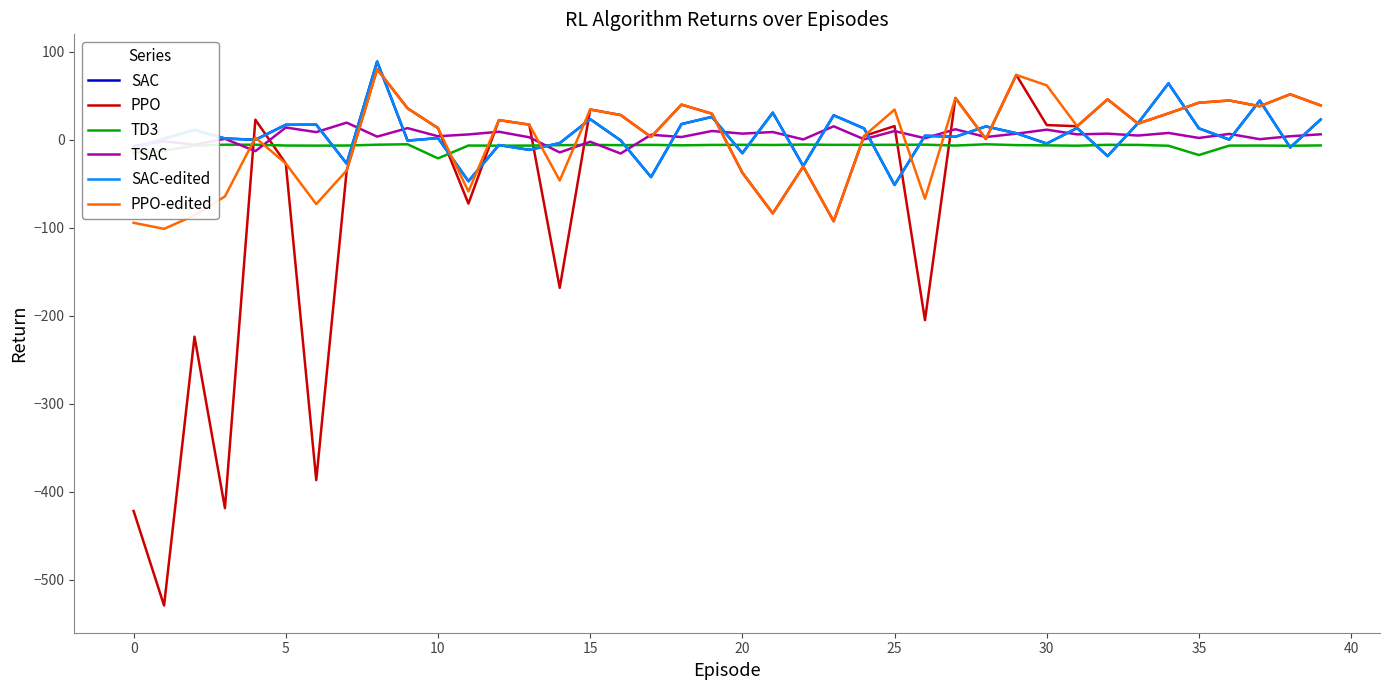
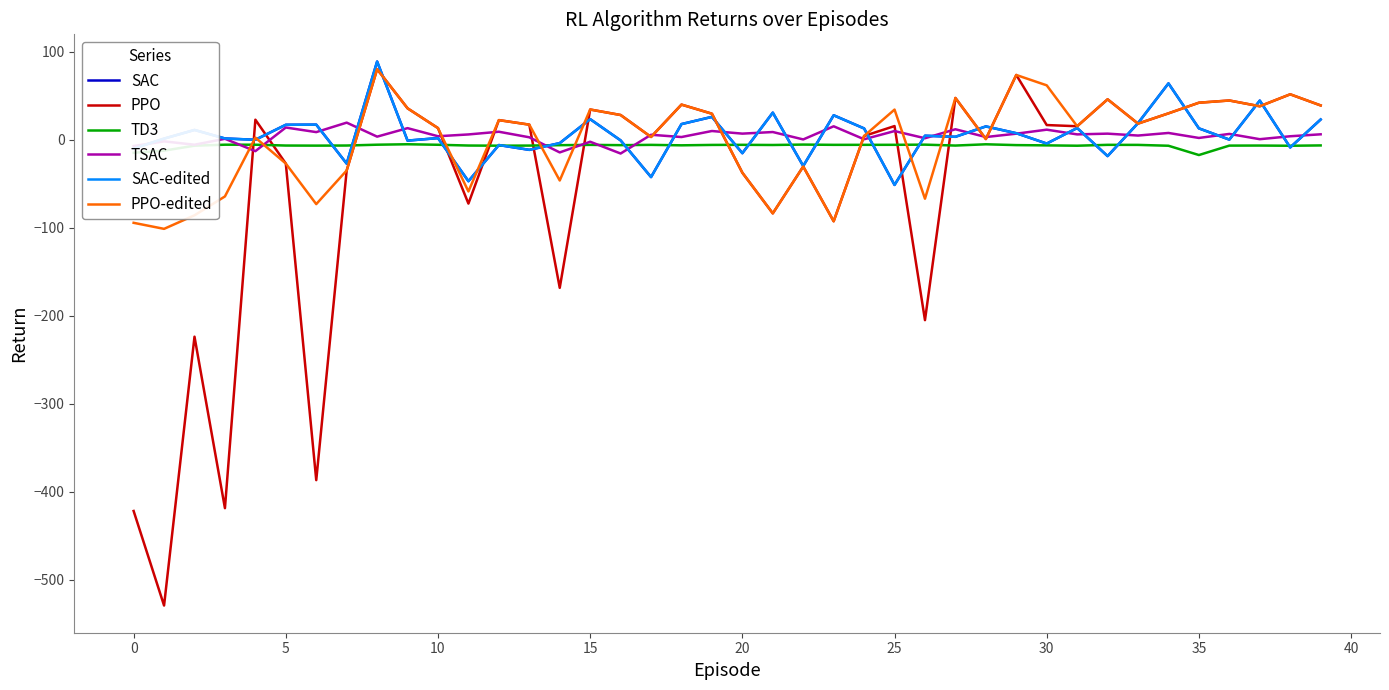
TD3, 10: -20 -> -10
